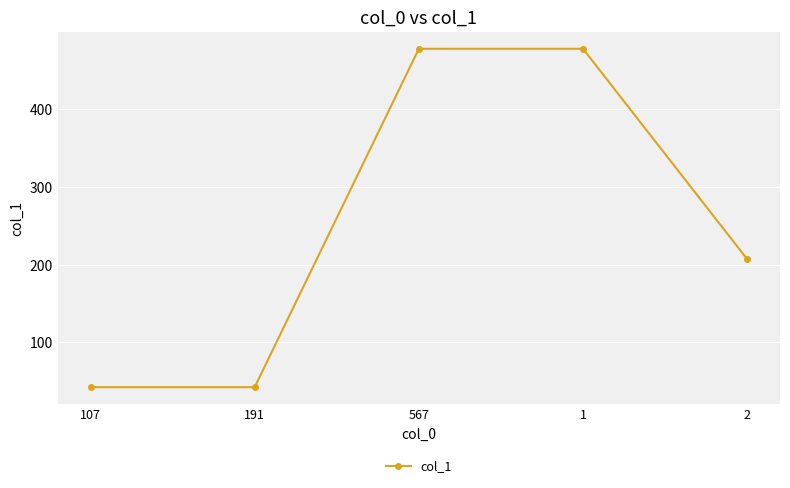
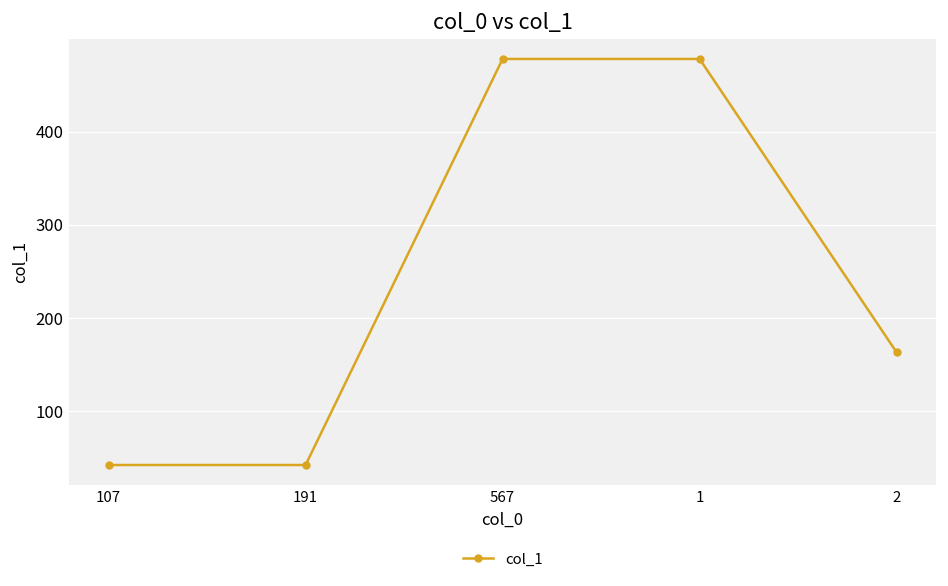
2: 210 -> 160
